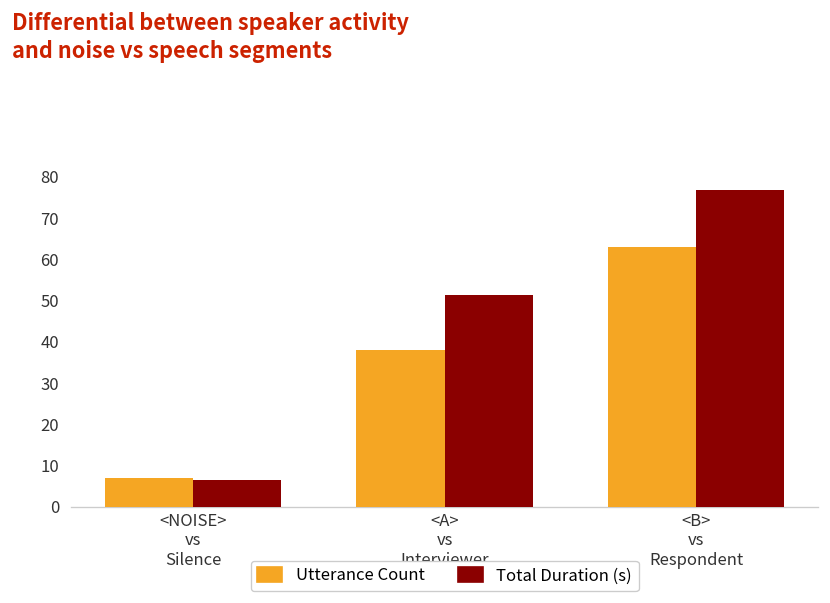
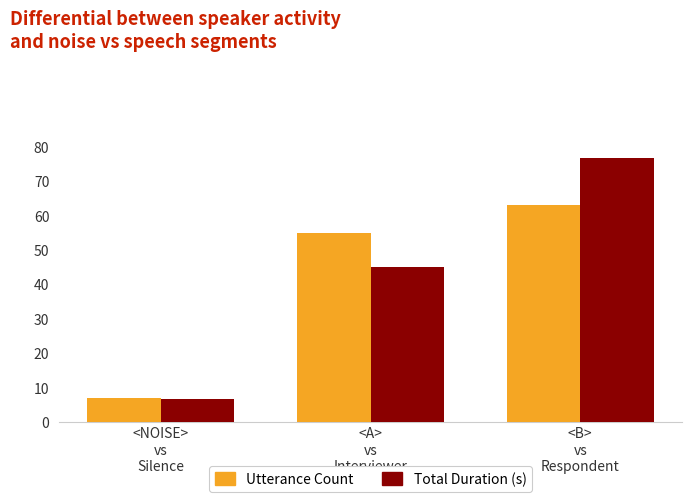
Utterance Count, <A> vs Interviewer: 38 -> 55
Total Duration (s), <A> vs Interviewer: 51 -> 45
